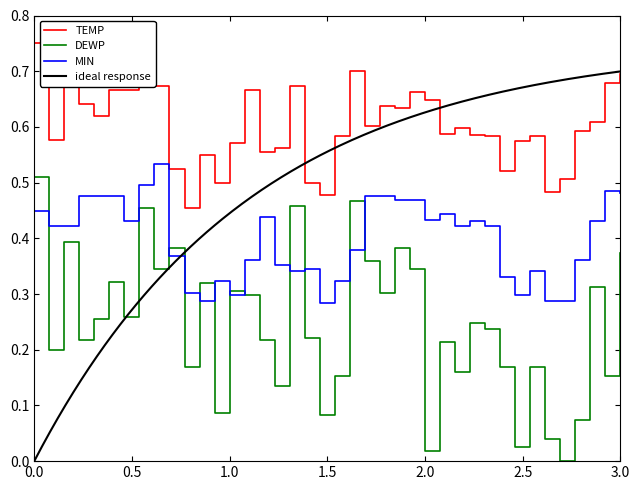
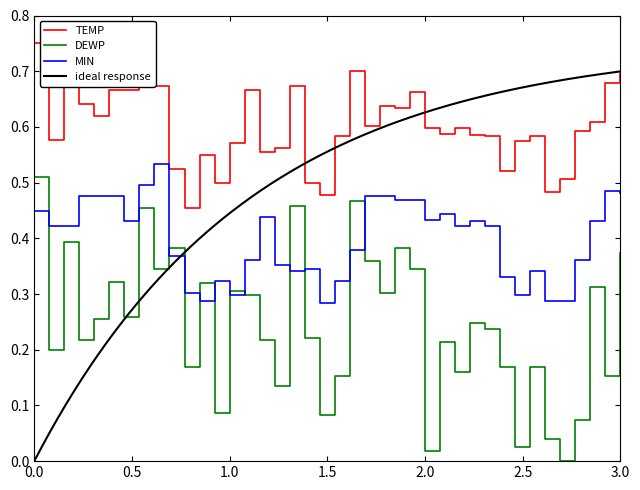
TEMP, 2.0: 0.65 -> 0.60
